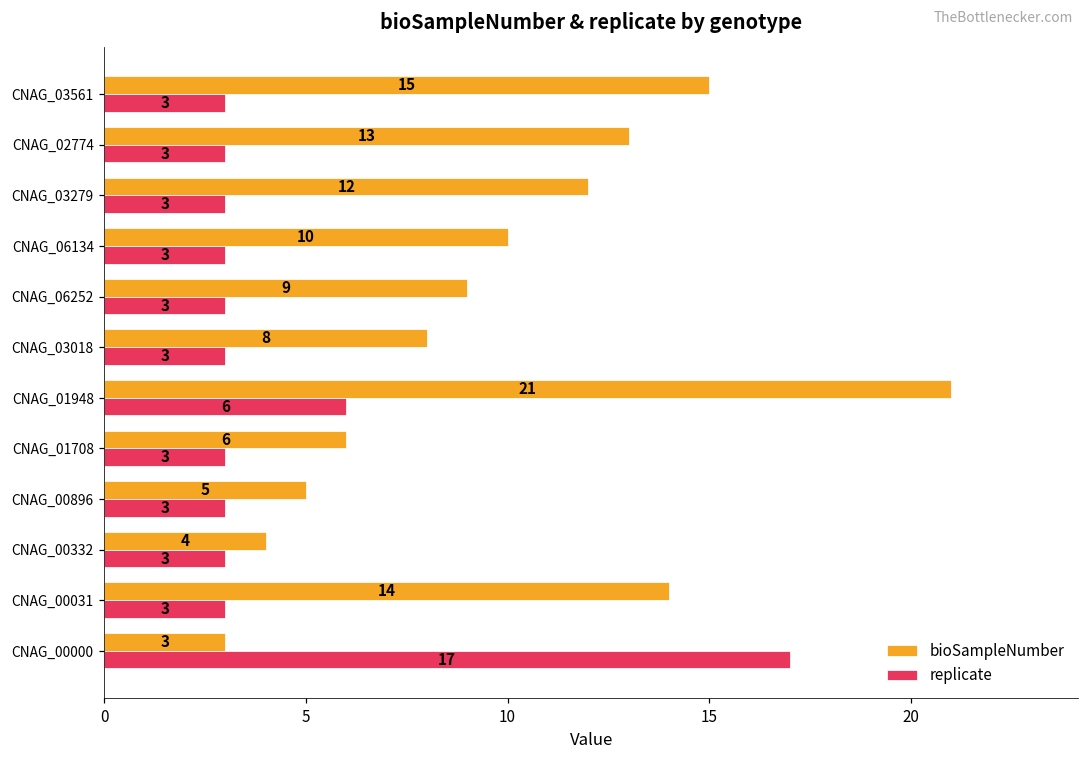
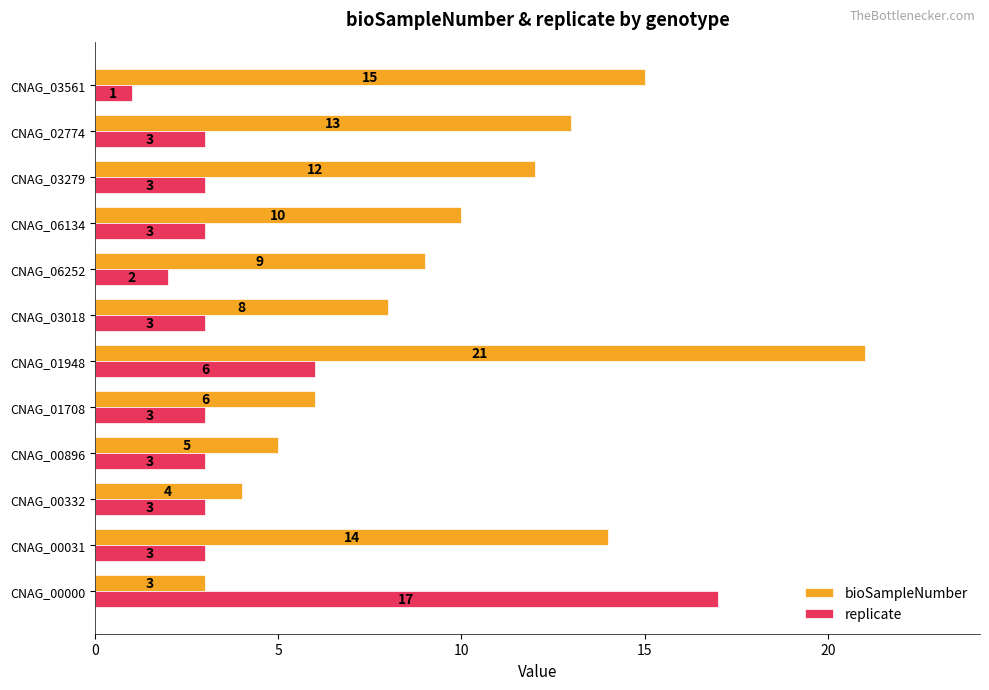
replicate, CNAG_03561: 3 -> 1
replicate, CNAG_06252: 3 -> 2
